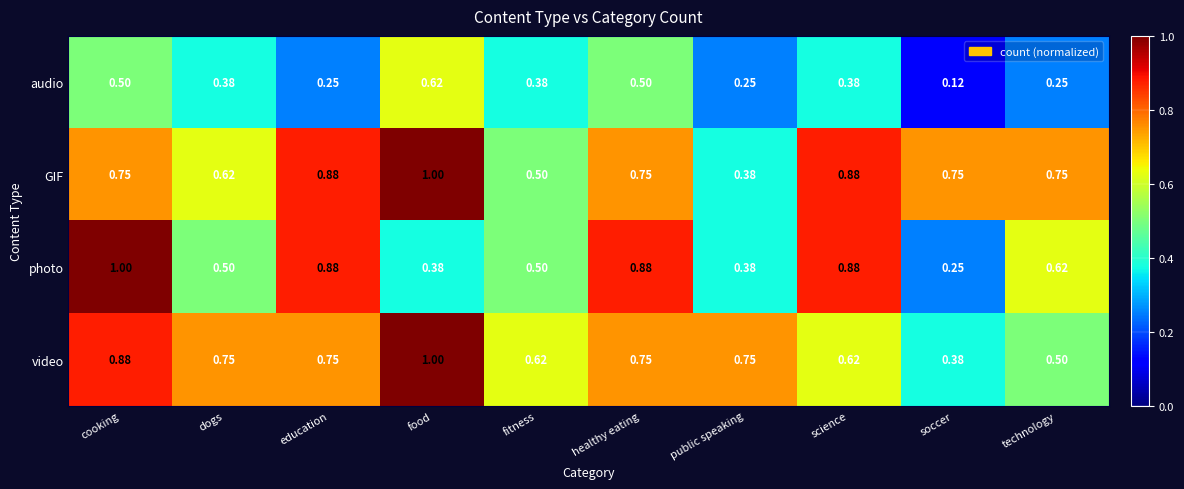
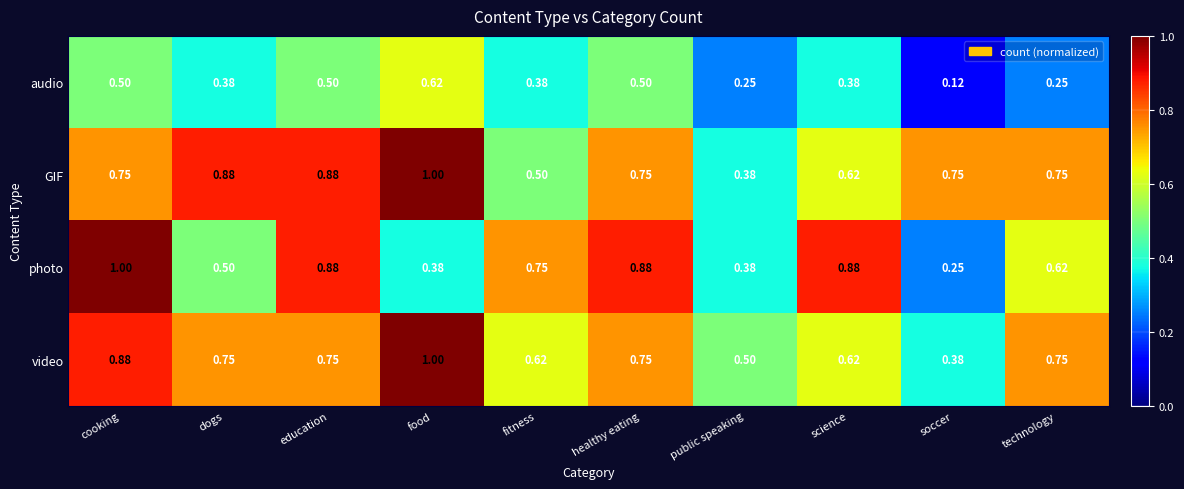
audio, education: 0.25 -> 0.50
GIF, dogs: 0.62 -> 0.88
GIF, science: 0.88 -> 0.62
photo, fitness: 0.50 -> 0.75
video, public speaking: 0.75 -> 0.50
video, technology: 0.50 -> 0.75
